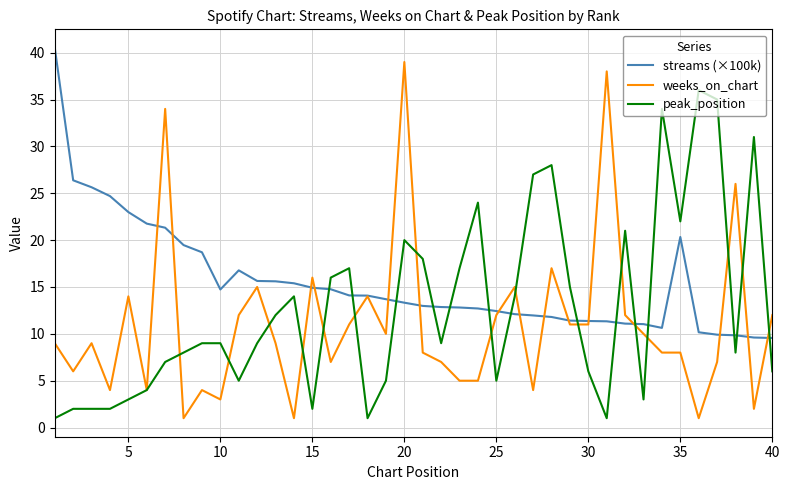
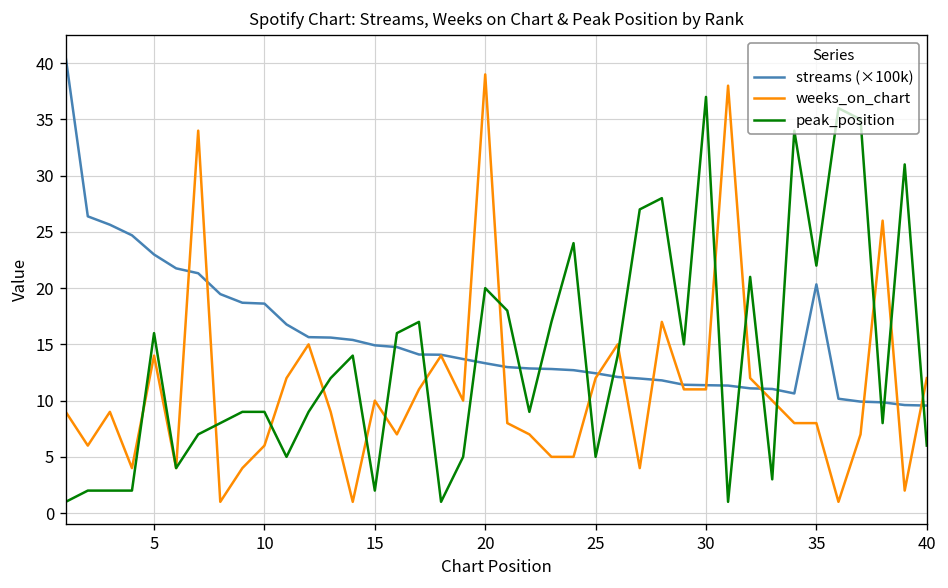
peak_position, 5: 3 -> 16
streams (×100k), 10: 15 -> 19
weeks_on_chart, 10: 3 -> 6
weeks_on_chart, 15: 16 -> 10
peak_position, 30: 6 -> 37
